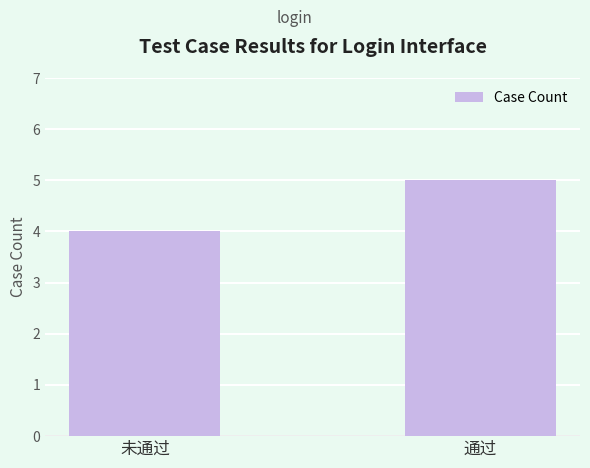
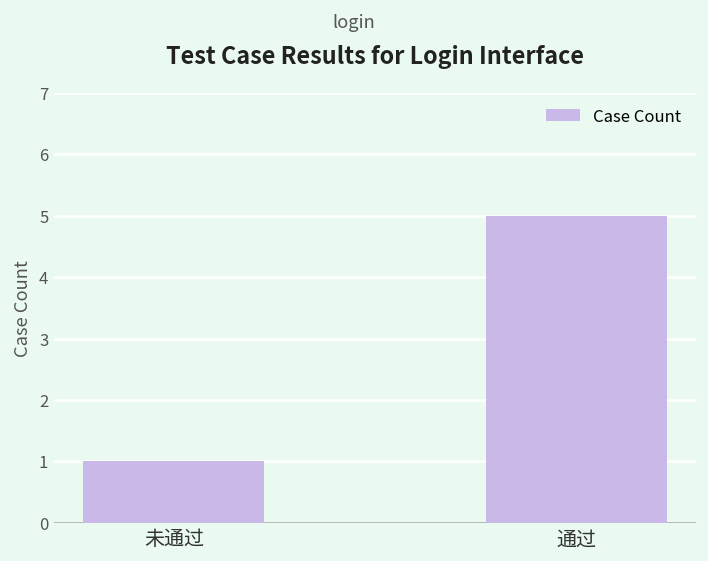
未通过: 4 -> 1
